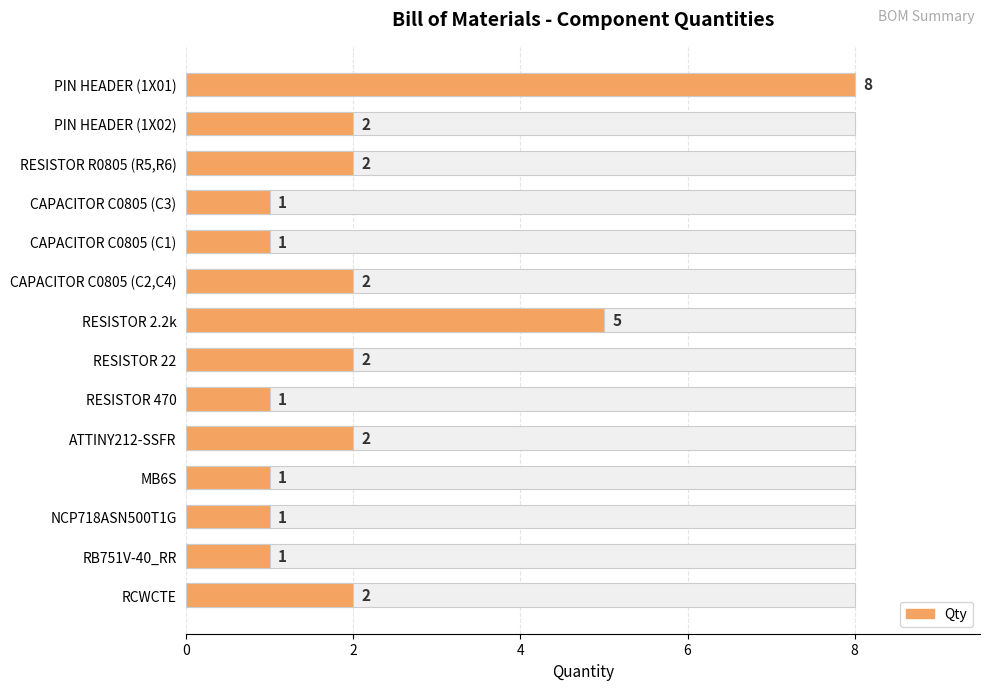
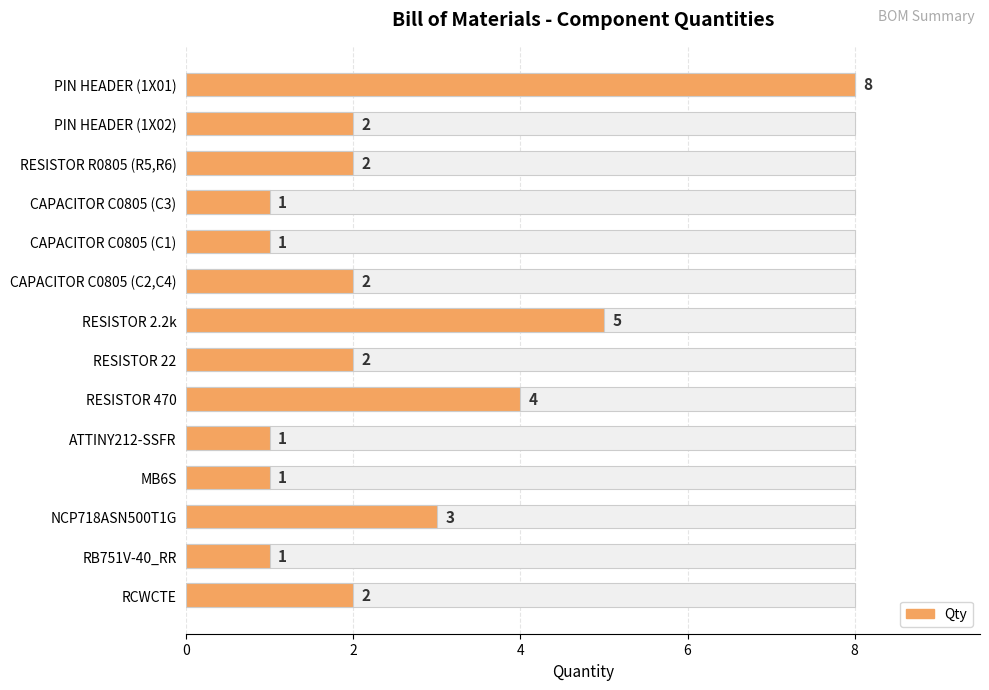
Qty, RESISTOR 470: 1 -> 4
Qty, ATTINY212-SSFR: 2 -> 1
Qty, NCP718ASN500T1G: 1 -> 3
